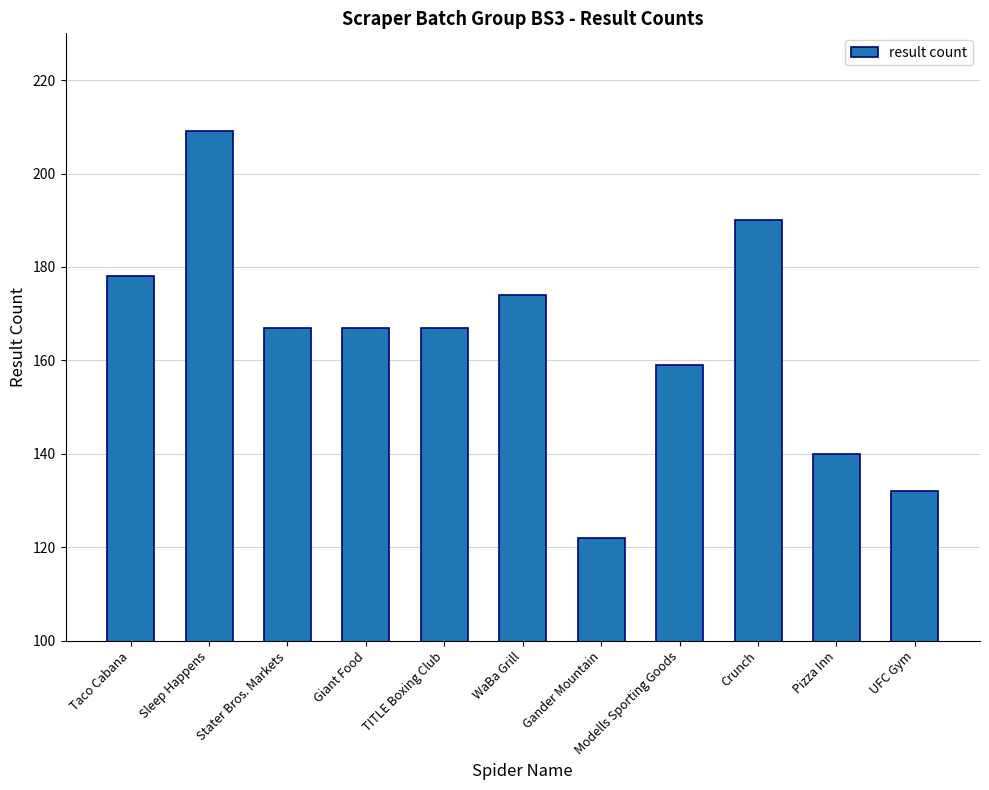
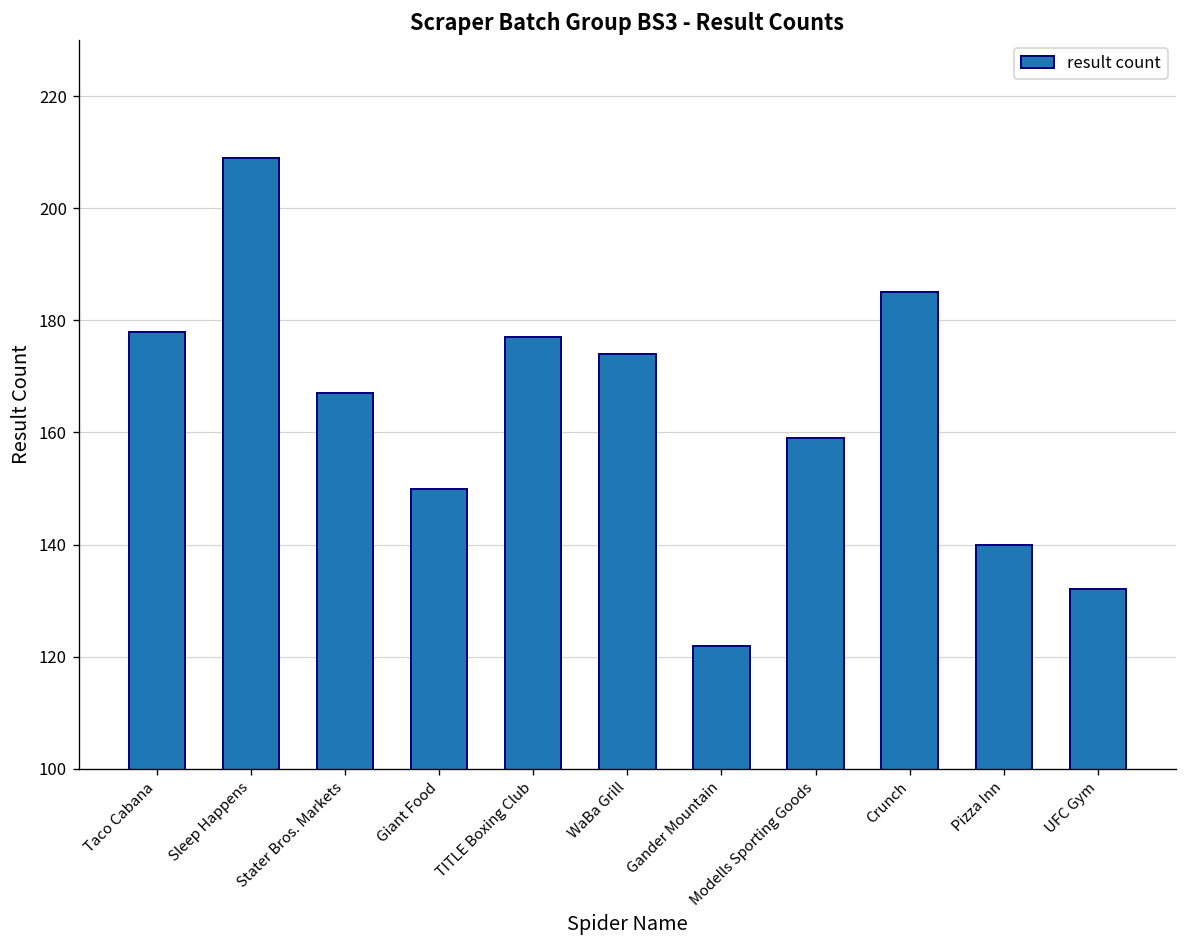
Giant Food: 167 -> 150
TITLE Boxing Club: 167 -> 177
Crunch: 190 -> 185
